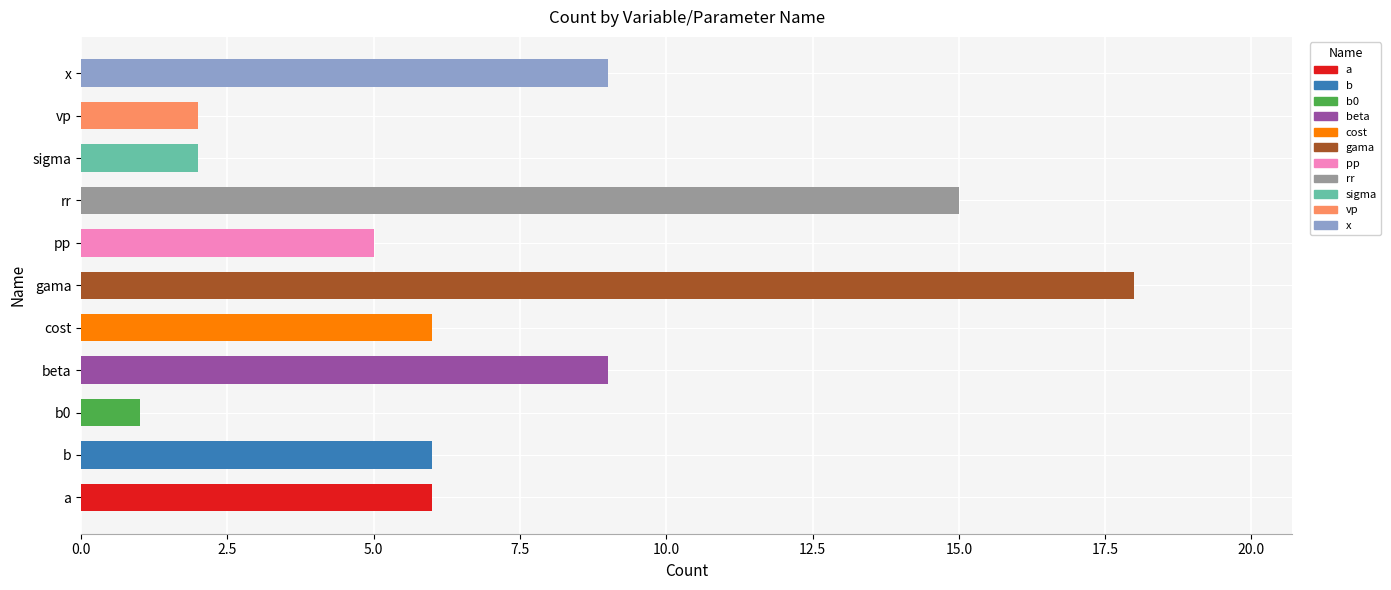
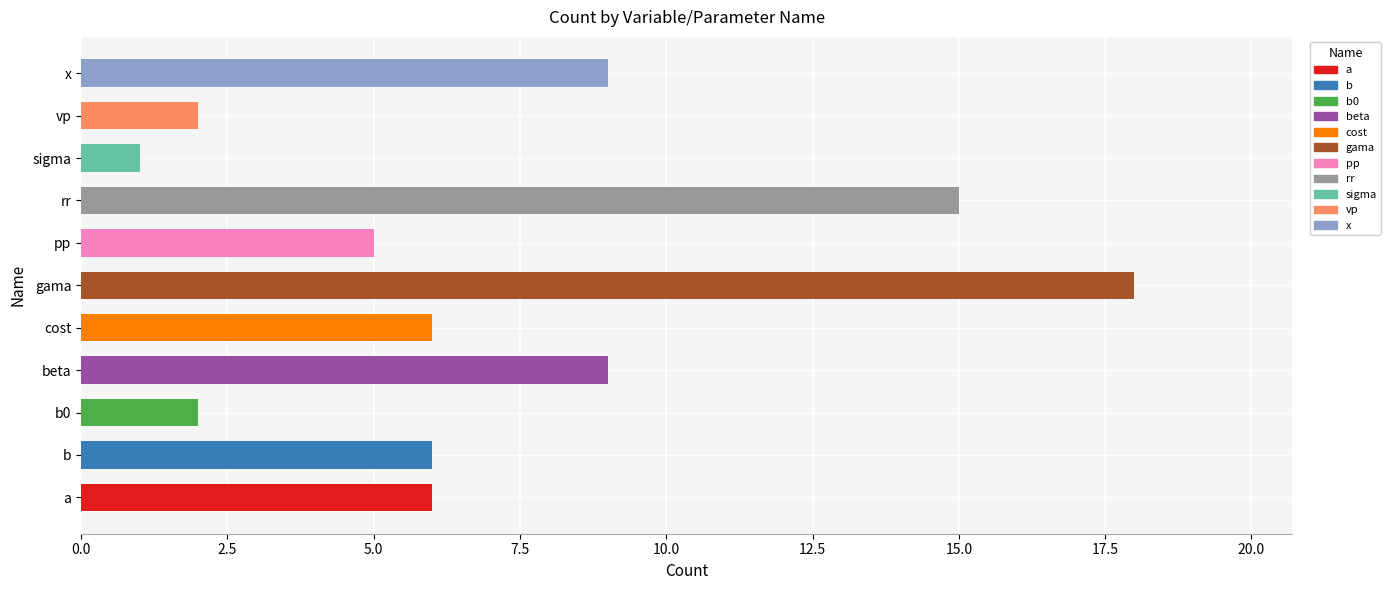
sigma: 2 -> 1
b0: 1 -> 2
